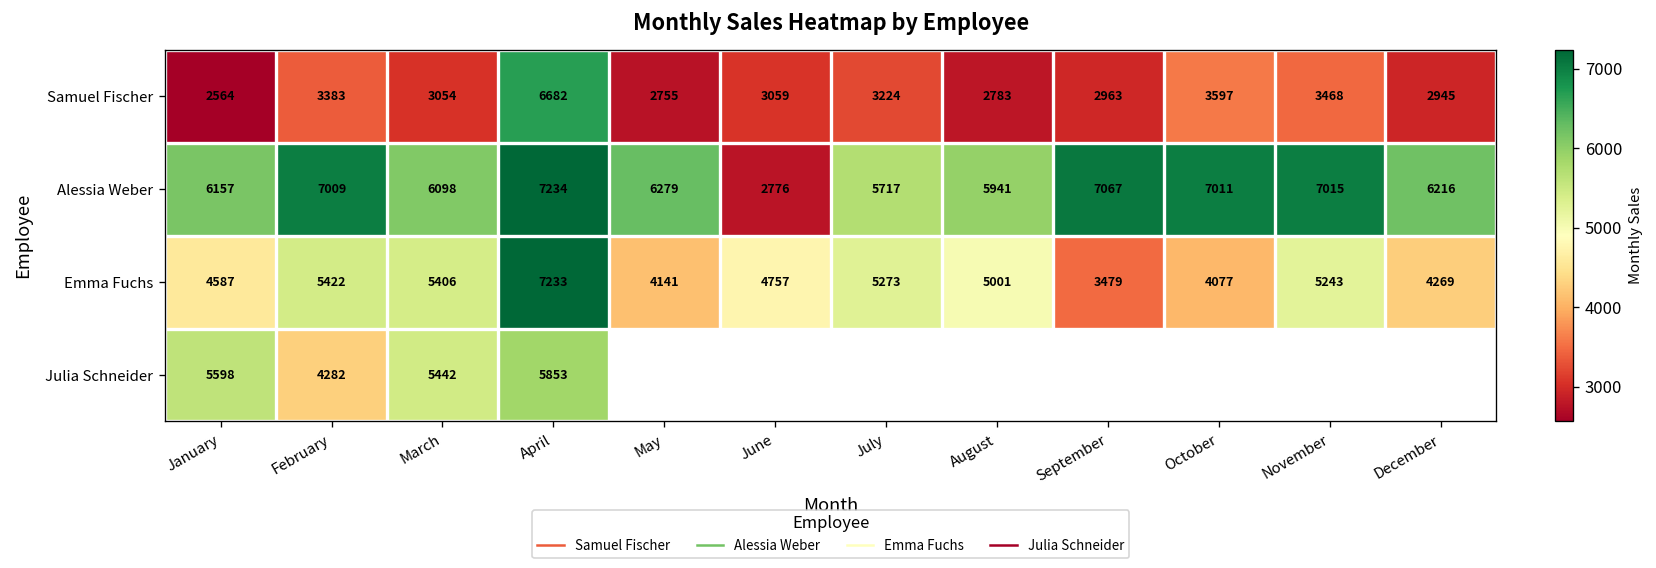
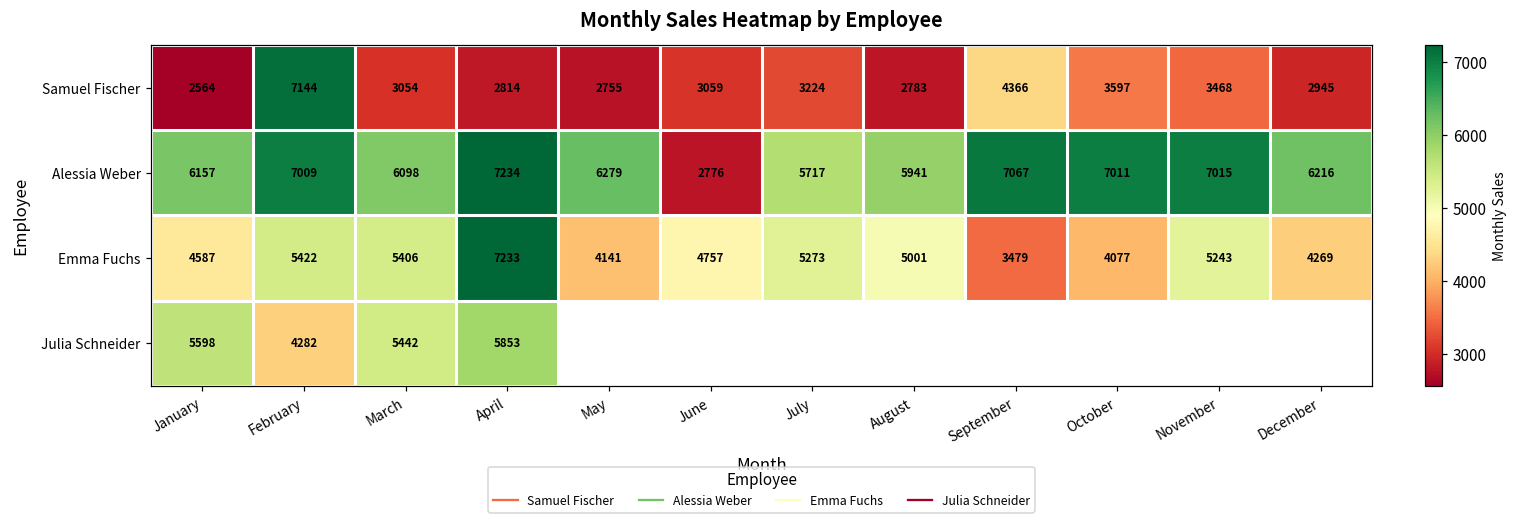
Samuel Fischer, February: 3383 -> 7144
Samuel Fischer, April: 6682 -> 2814
Samuel Fischer, September: 2963 -> 4366
